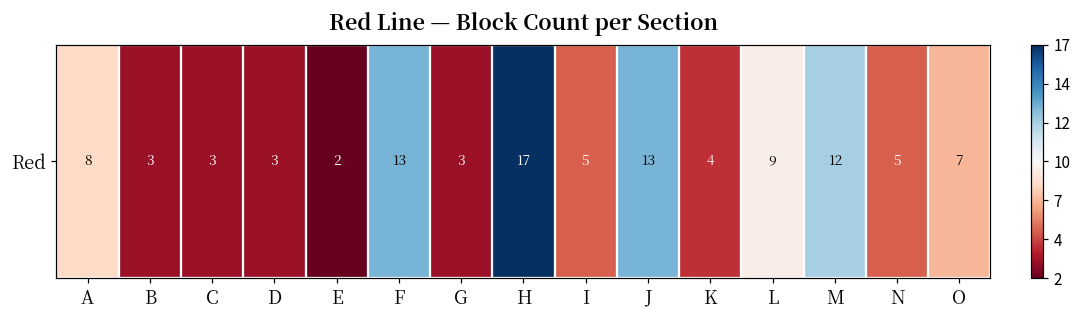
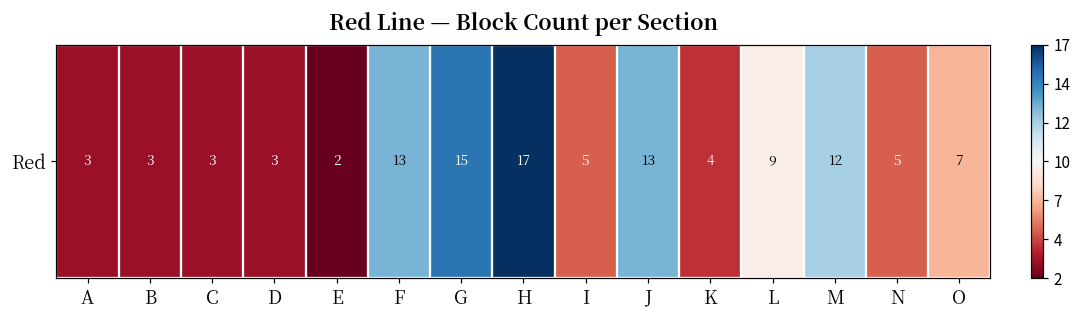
Red, A: 8 -> 3
Red, G: 3 -> 15
